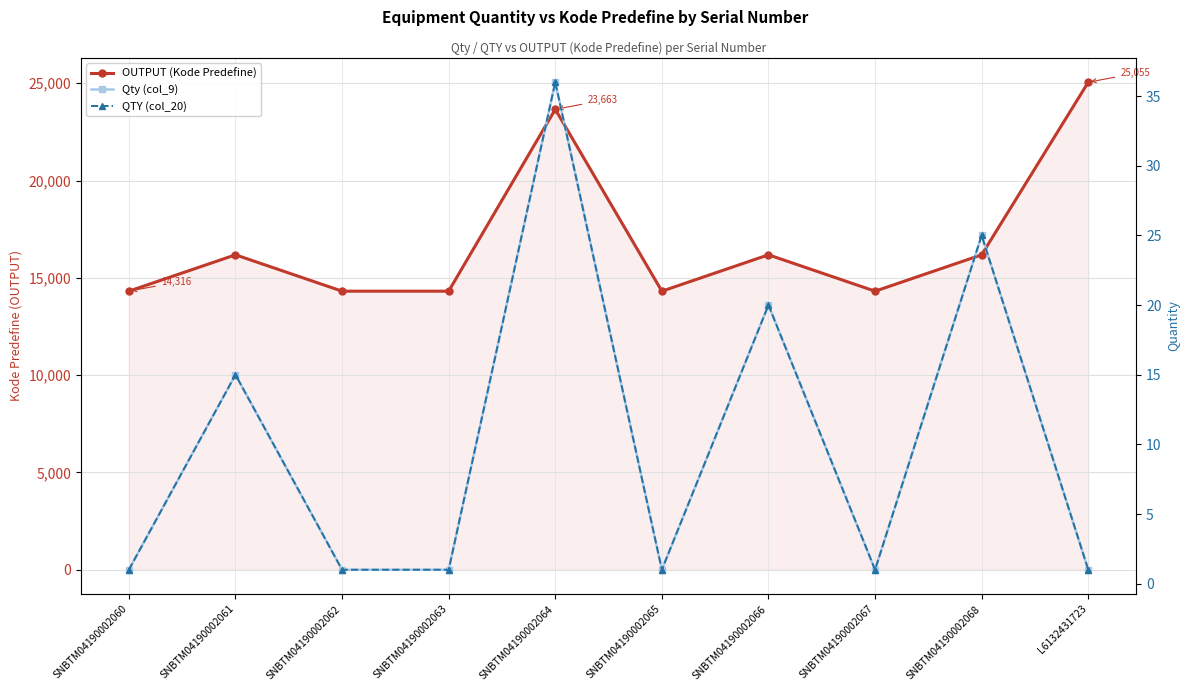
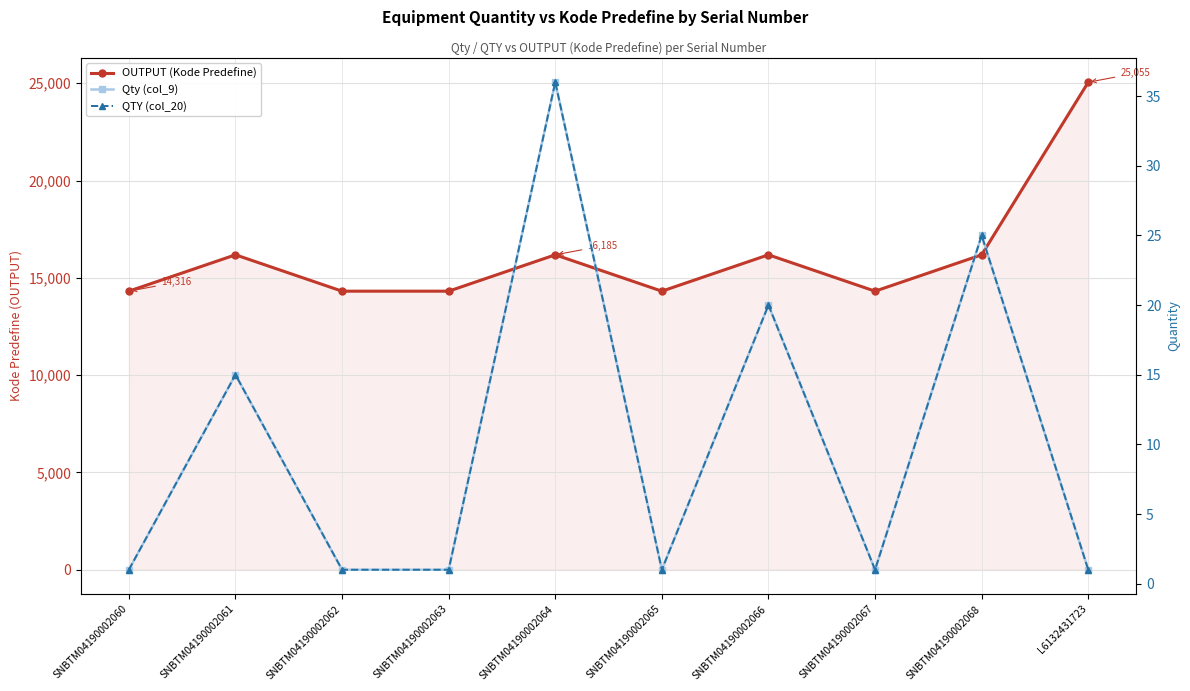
OUTPUT (Kode Predefine), SNBTM04190002064: 23,663 -> 16,185
